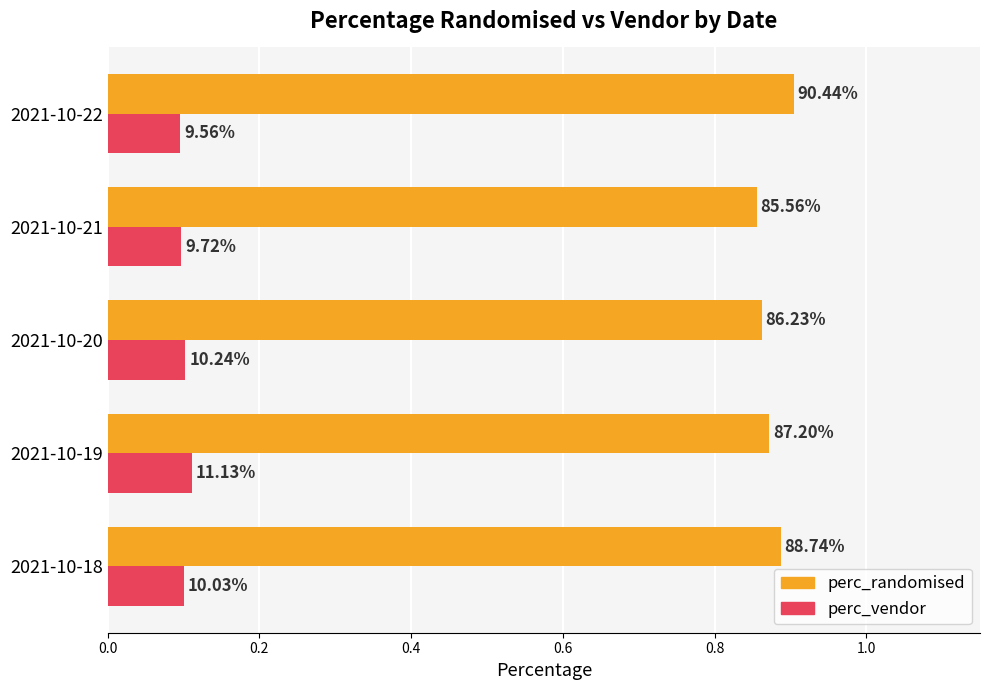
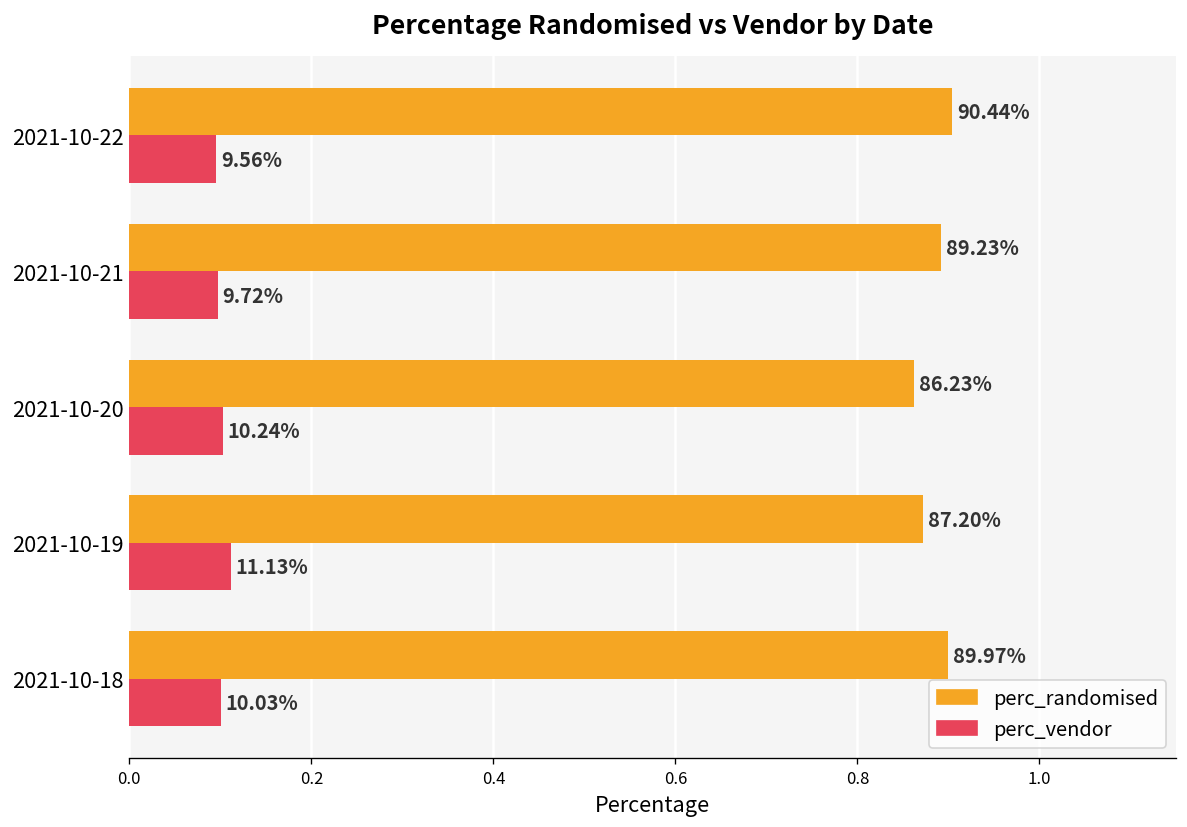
perc_randomised, 2021-10-21: 85.56% -> 89.23%
perc_randomised, 2021-10-18: 88.74% -> 89.97%
